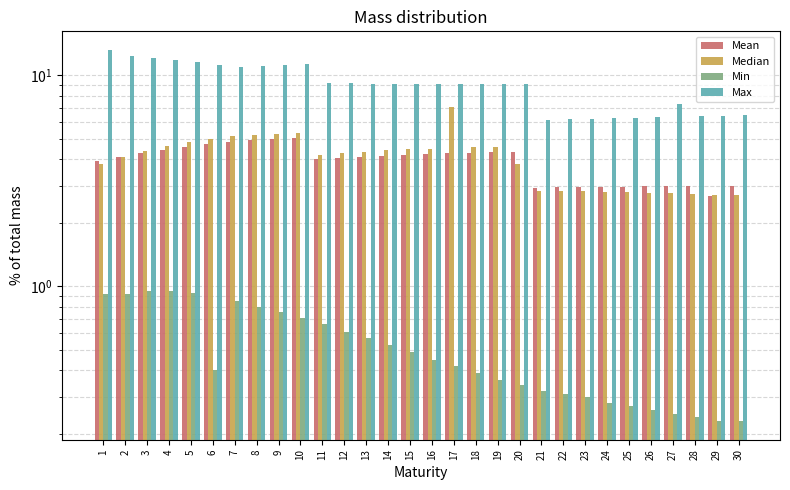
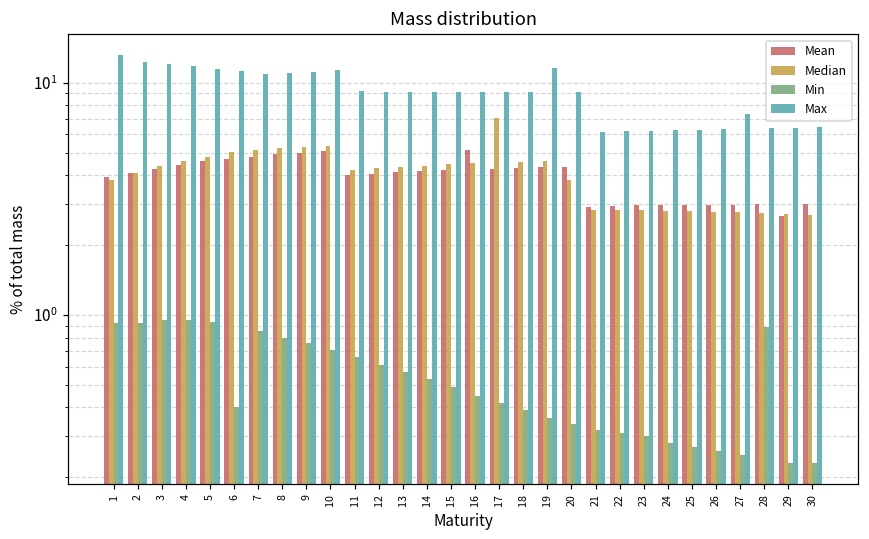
Mean, 16: 4.2 -> 5.1
Max, 19: 9.1 -> 12
Min, 28: 0.24 -> 0.89
